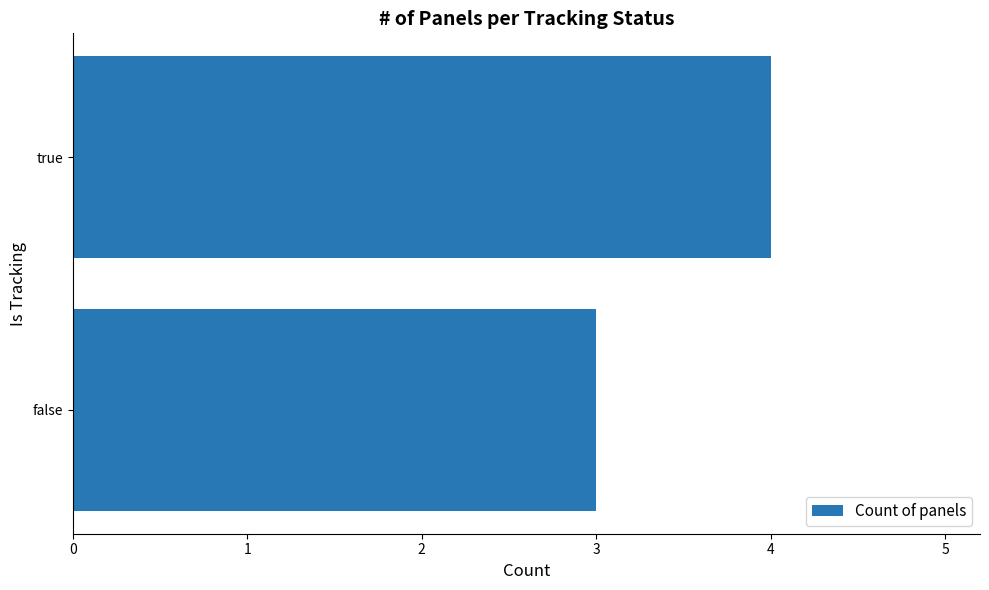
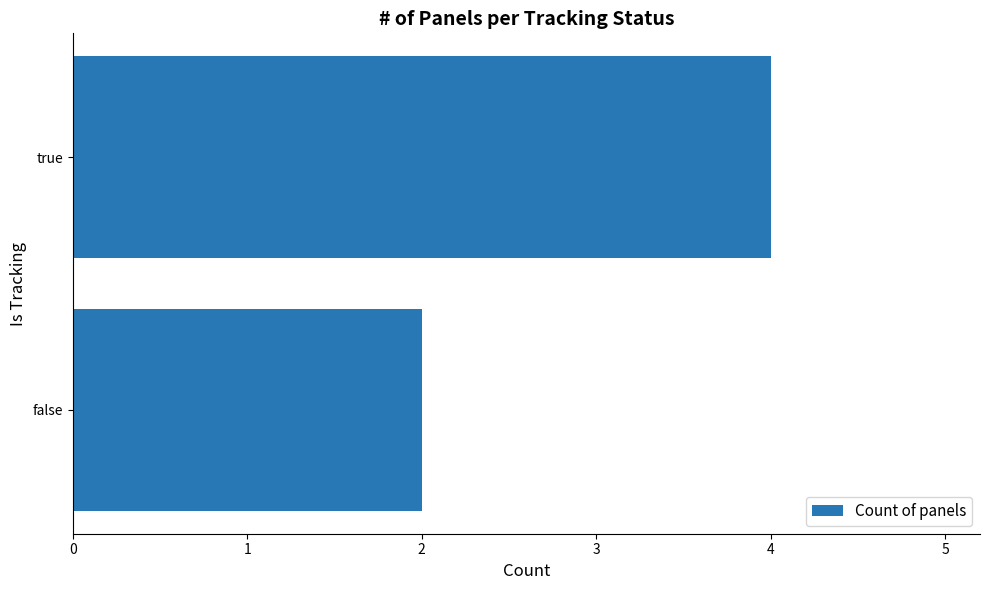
false: 3 -> 2
